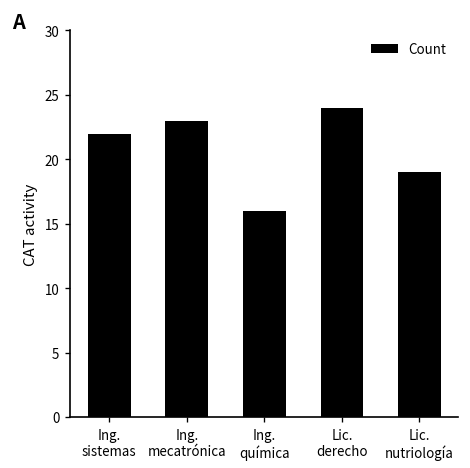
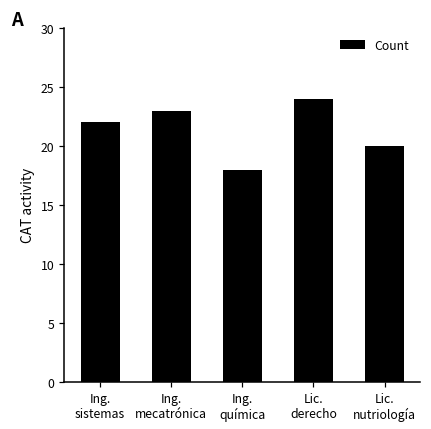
Ing. química: 16 -> 18
Lic. nutriología: 19 -> 20
